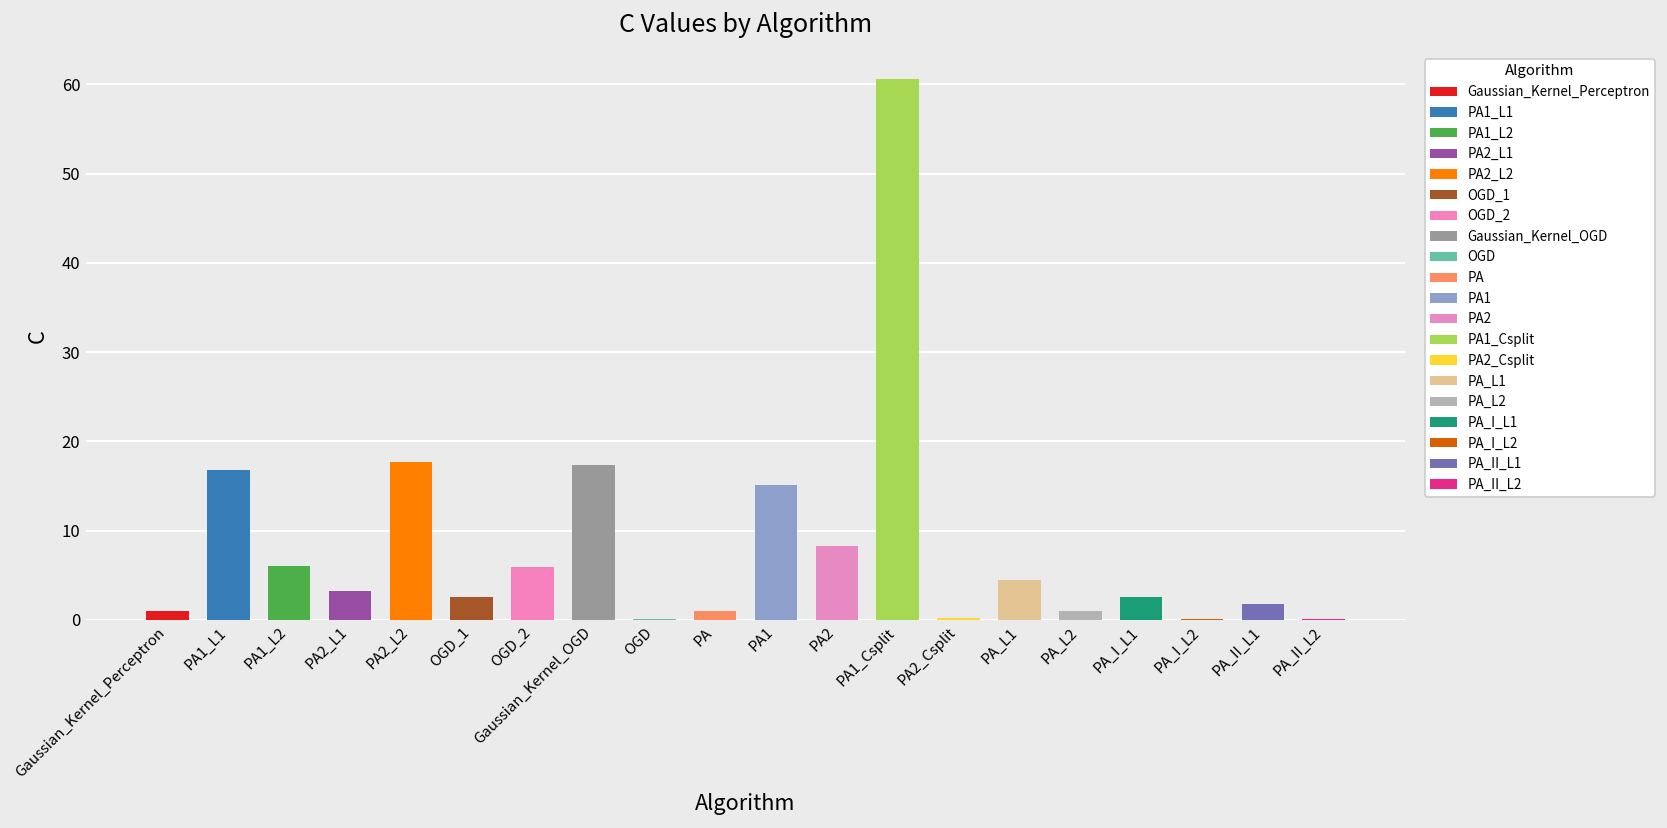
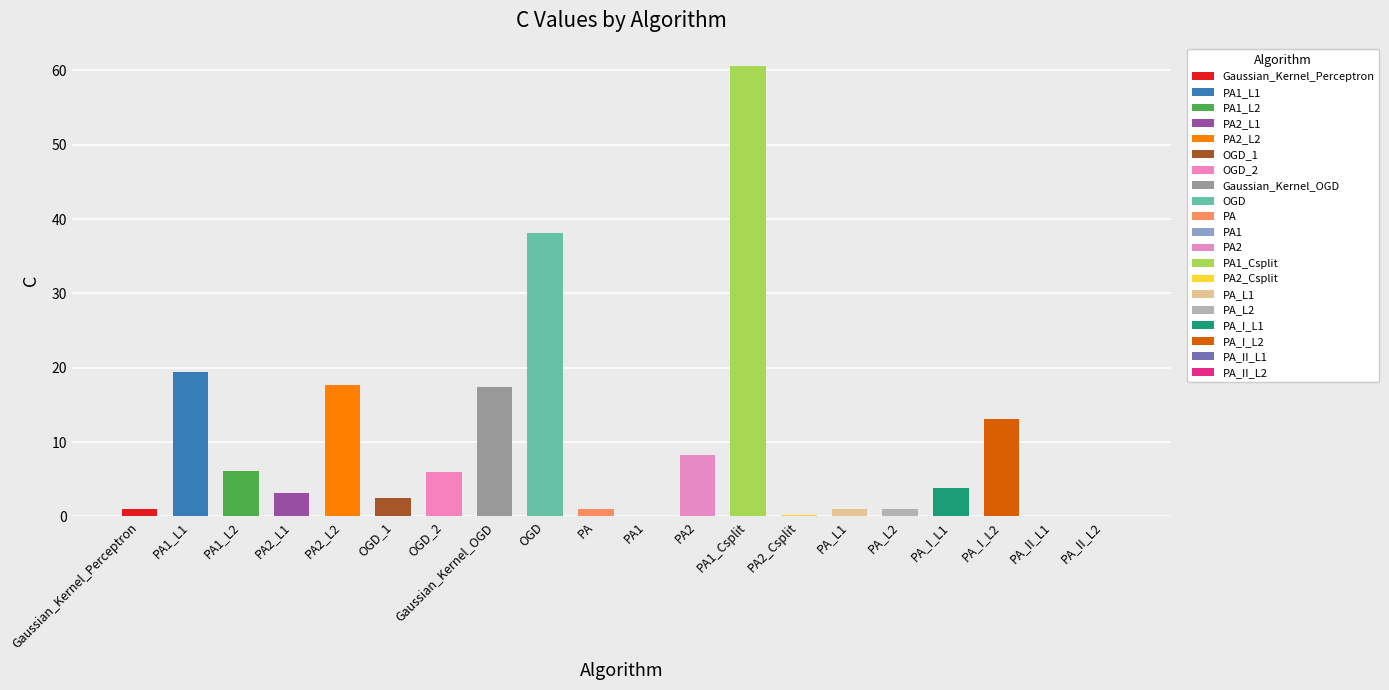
PA1_L1: 17 -> 19
OGD: 0 -> 38
PA1: 15 -> 0
PA_L1: 4 -> 1
PA_I_L1: 3 -> 4
PA_I_L2: 0 -> 13
PA_II_L1: 2 -> 0
